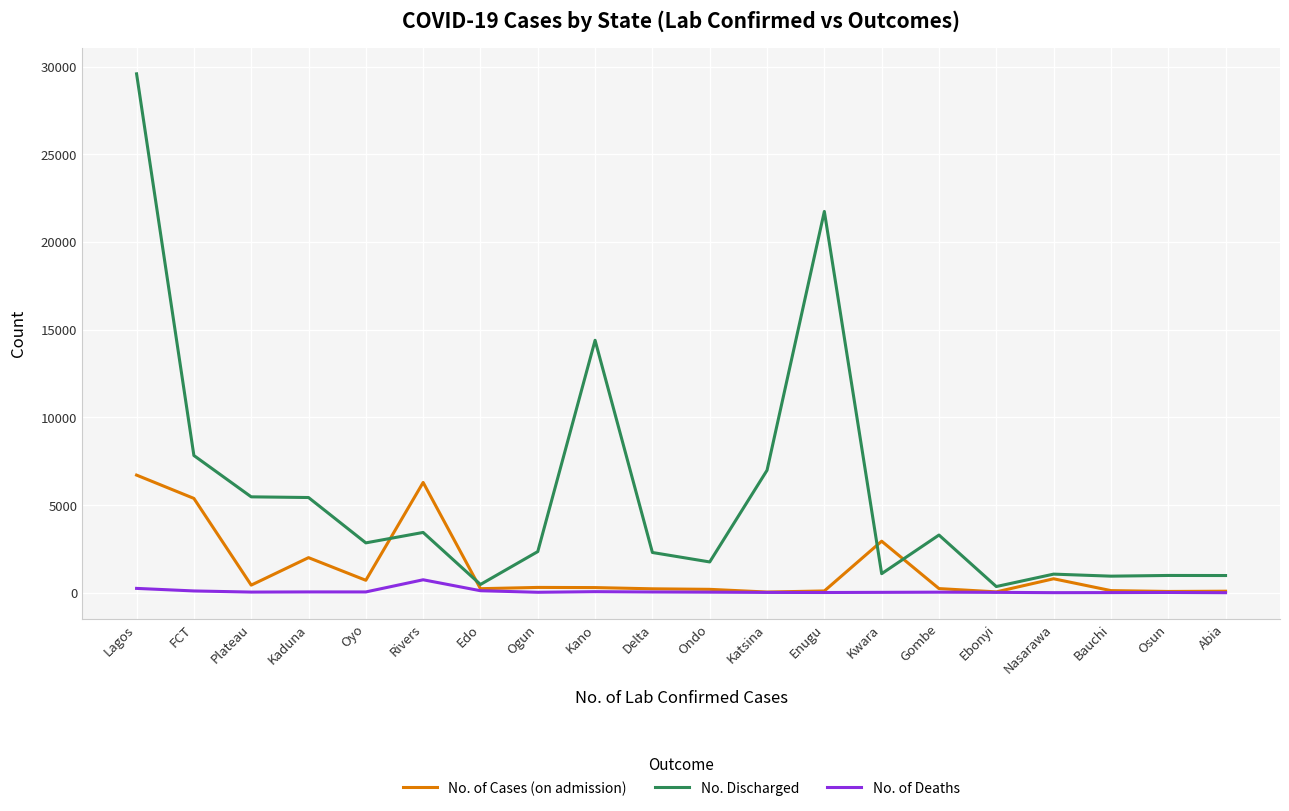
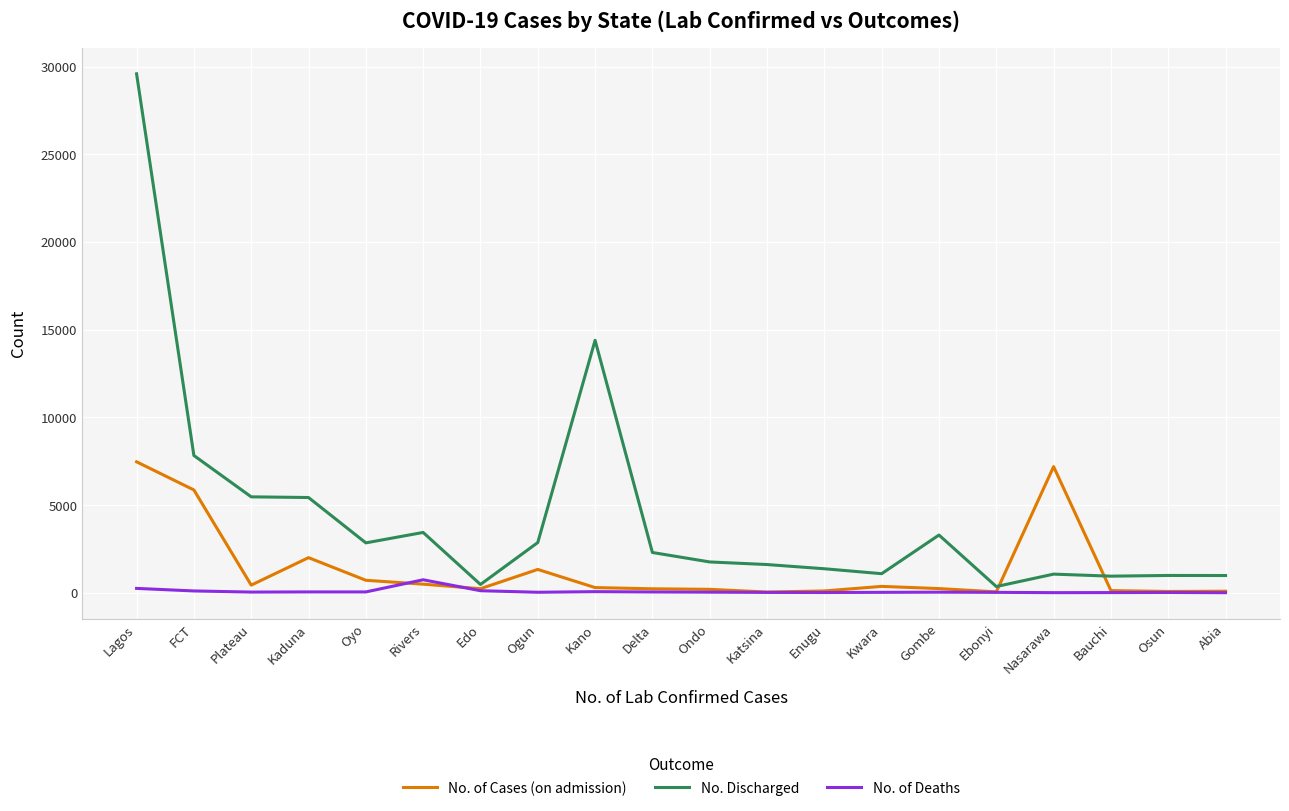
No. of Cases (on admission), Lagos: 6700 -> 7500
No. of Cases (on admission), FCT: 5400 -> 5900
No. of Cases (on admission), Rivers: 6300 -> 500
No. of Cases (on admission), Ogun: 300 -> 1300
No. Discharged, Ogun: 2400 -> 2900
No. Discharged, Katsina: 7000 -> 1600
No. Discharged, Enugu: 21700 -> 1400
No. of Cases (on admission), Kwara: 2900 -> 400
No. of Cases (on admission), Nasarawa: 800 -> 7200
